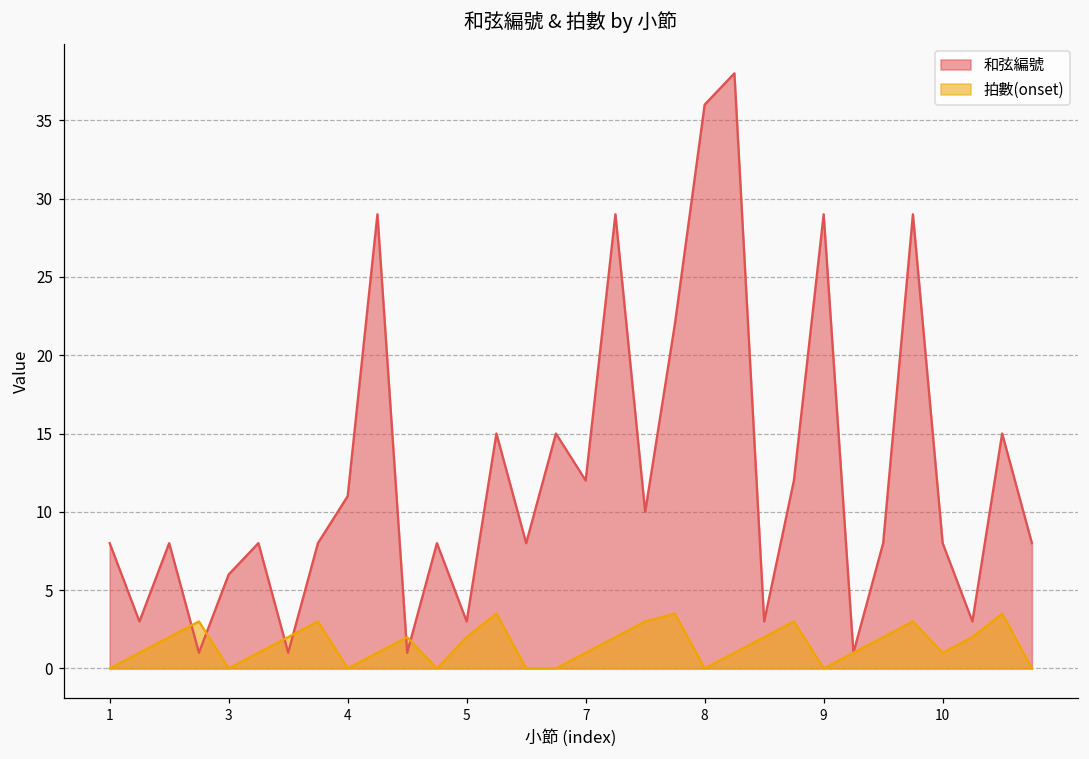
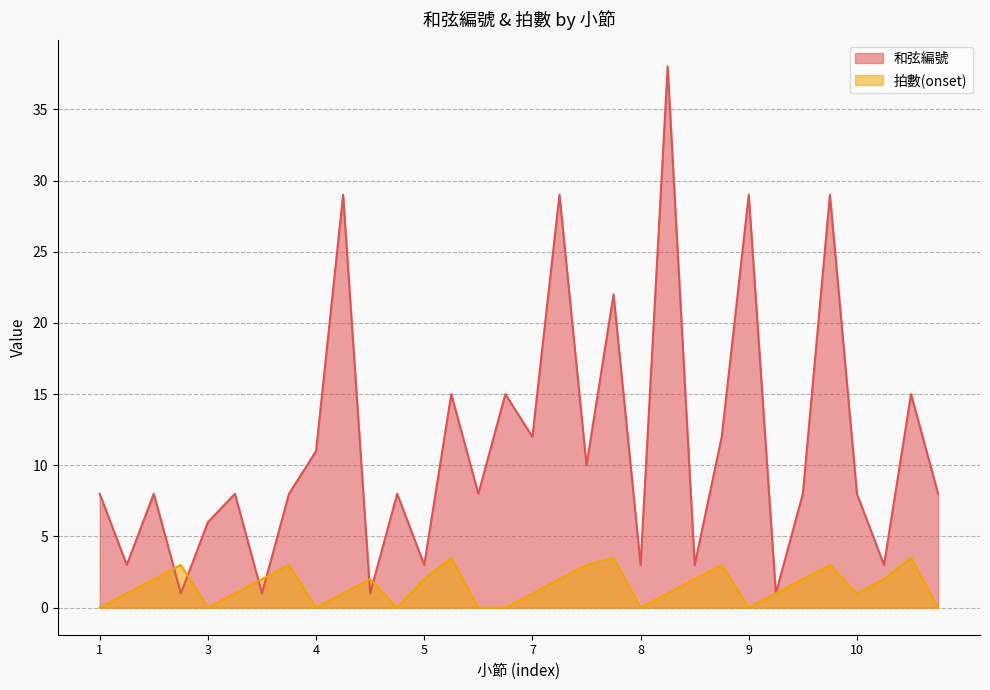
和弦編號, 8: 36 -> 3
